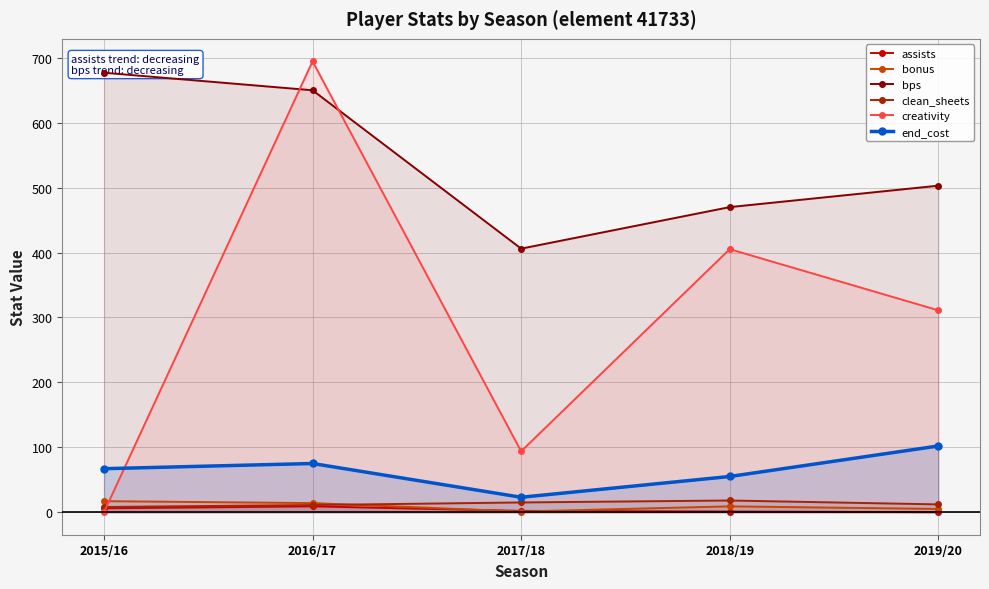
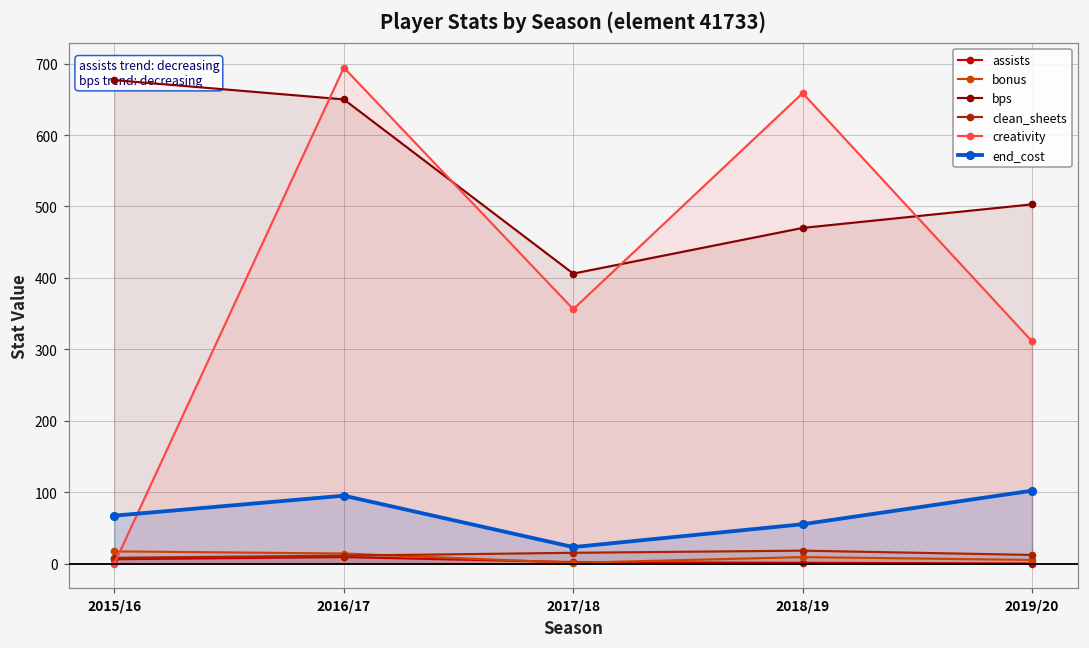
end_cost, 2016/17: 80 -> 100
creativity, 2017/18: 90 -> 360
creativity, 2018/19: 410 -> 660
